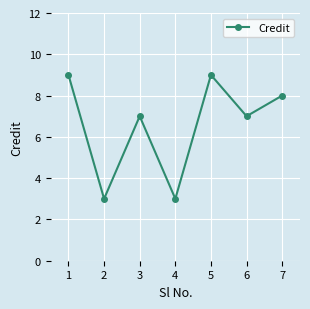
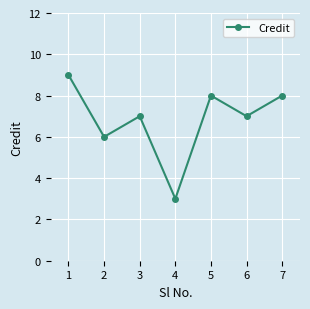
2: 3 -> 6
5: 9 -> 8
